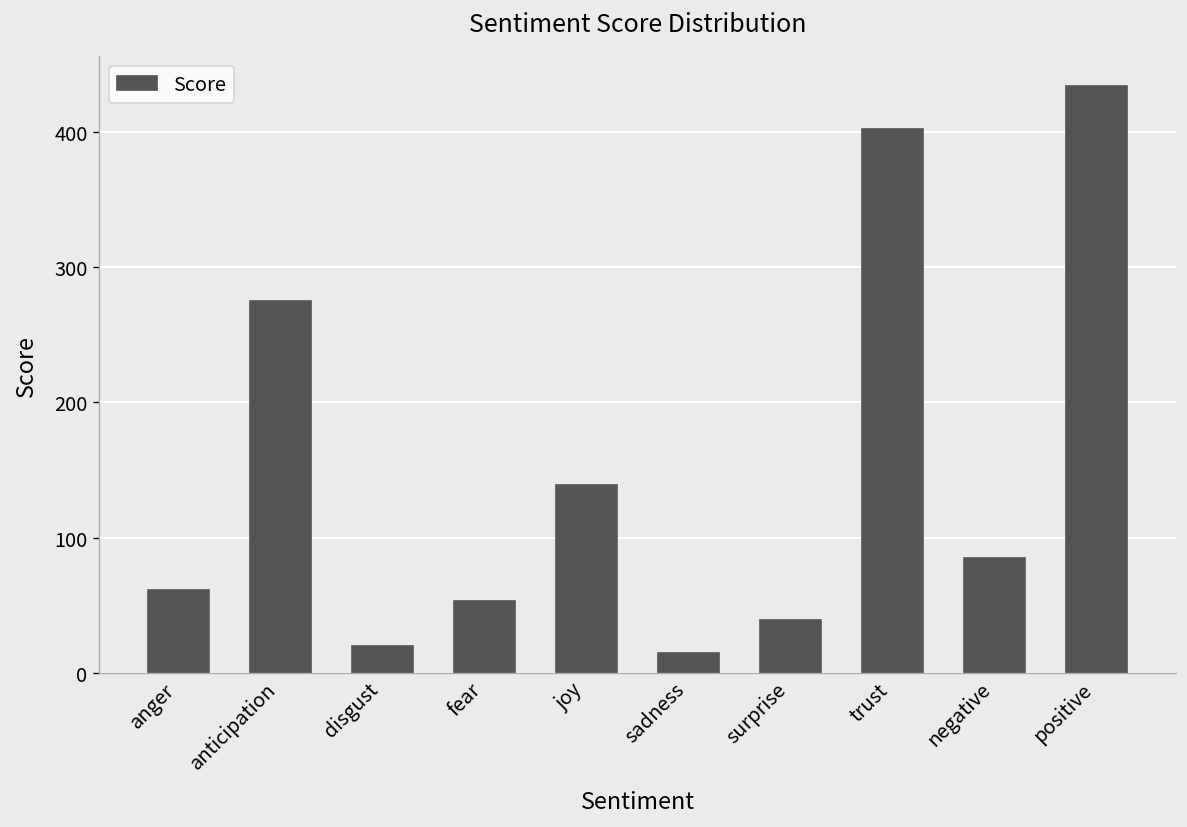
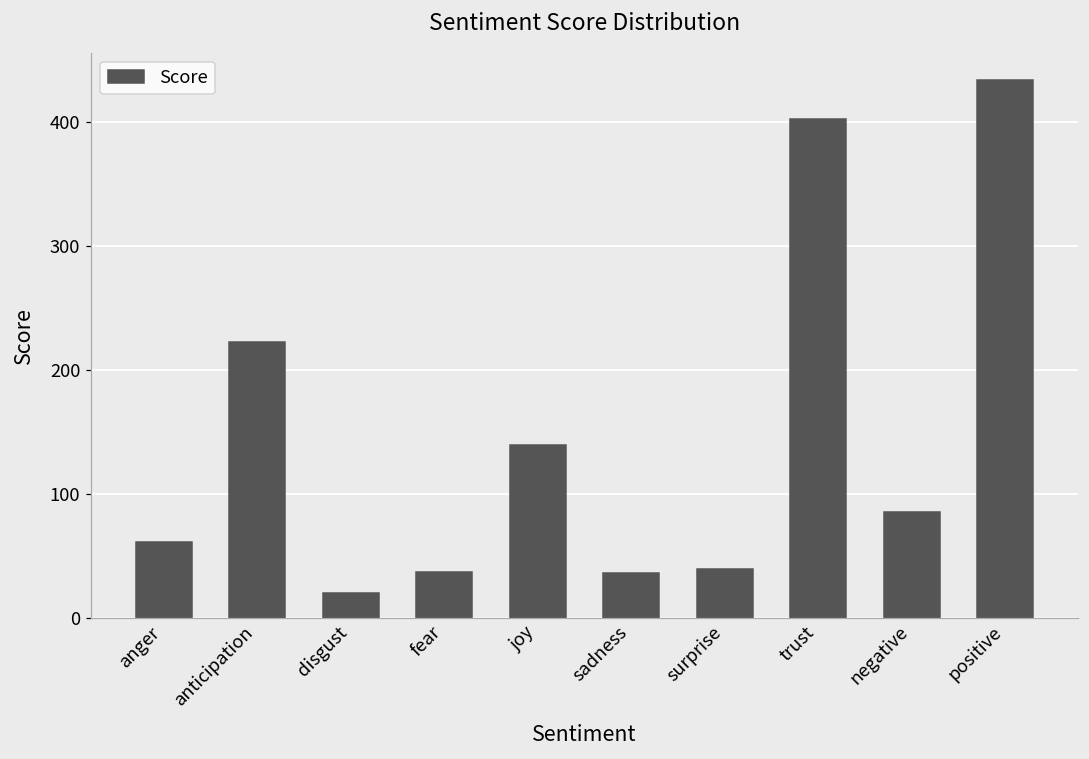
anticipation: 275 -> 222
fear: 53 -> 37
sadness: 15 -> 36
